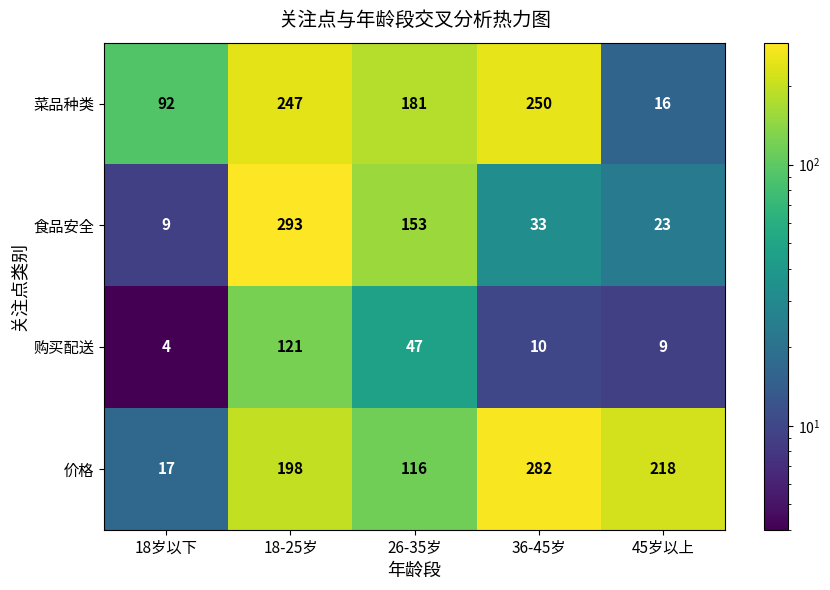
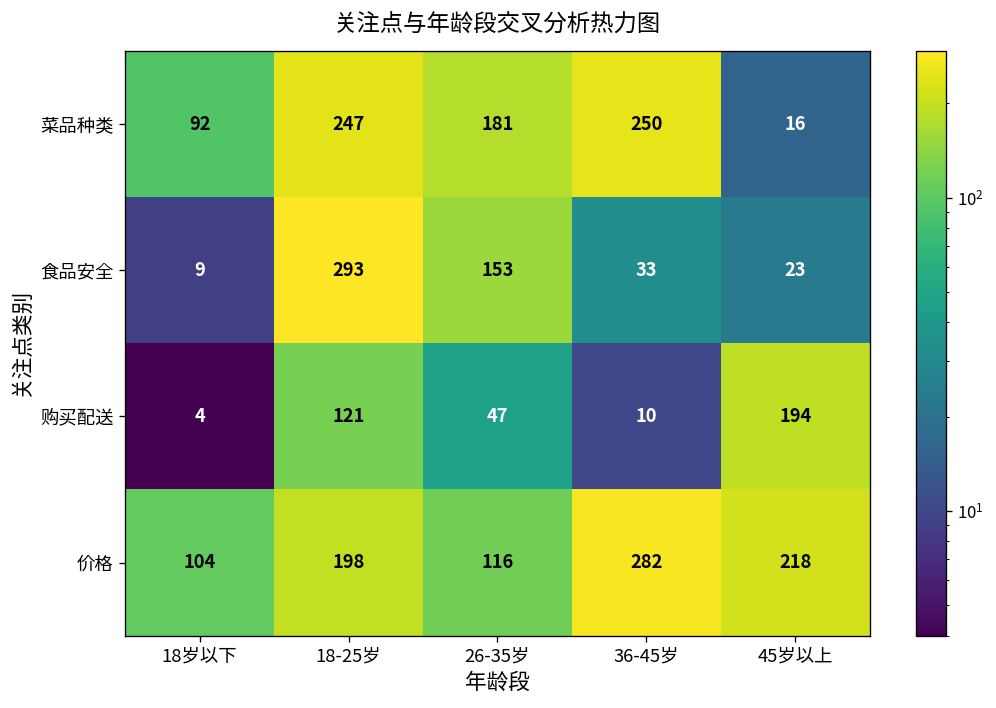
购买配送, 45岁以上: 9 -> 194
价格, 18岁以下: 17 -> 104
